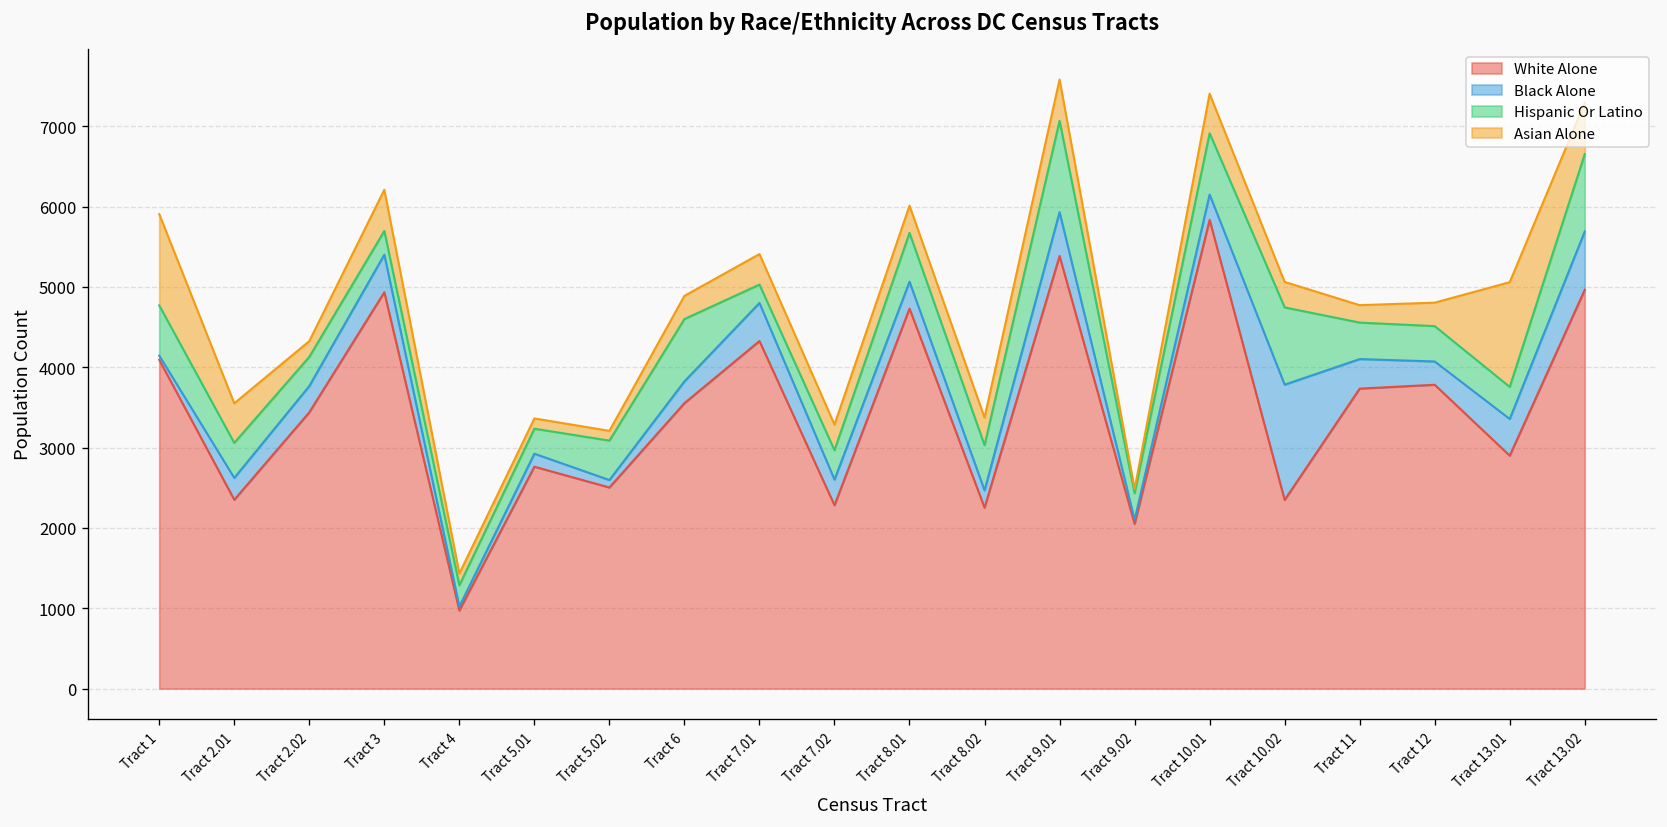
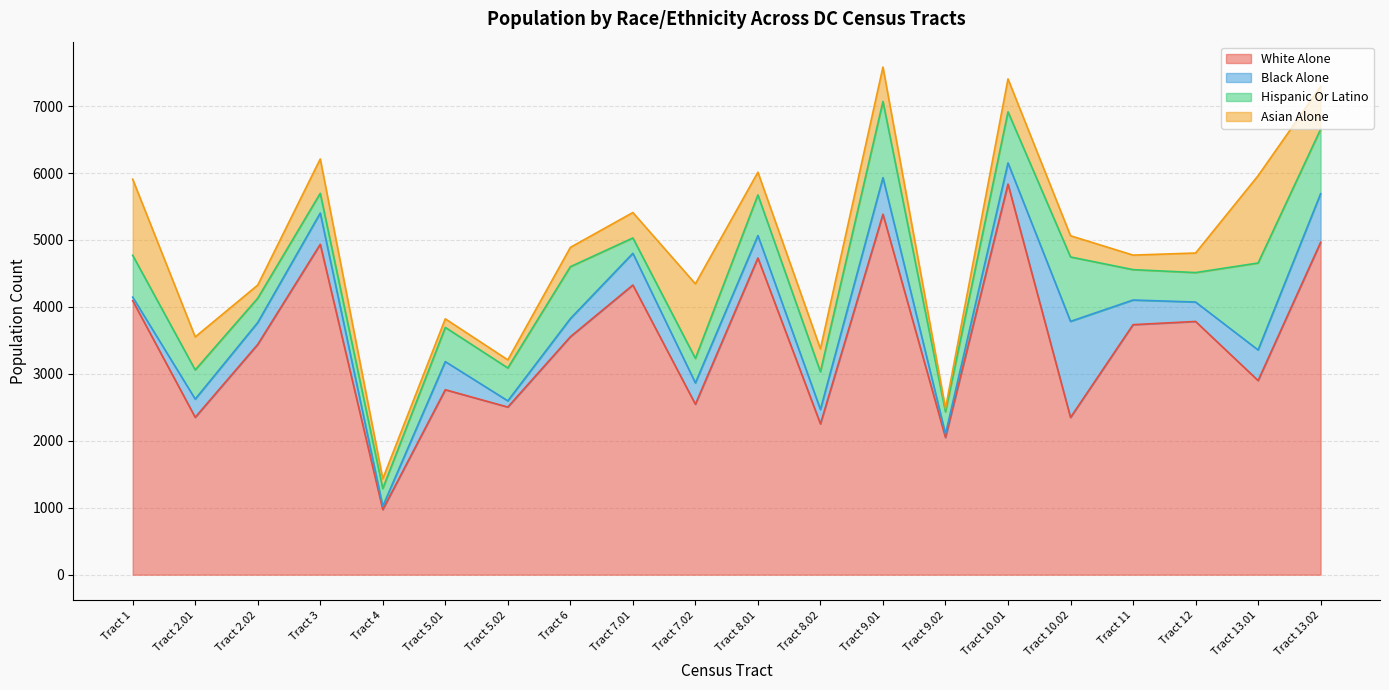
Black Alone, Tract 5.01: 200 -> 400
Hispanic Or Latino, Tract 5.01: 300 -> 500
White Alone, Tract 7.02: 2300 -> 2500
Asian Alone, Tract 7.02: 300 -> 1100
Hispanic Or Latino, Tract 13.01: 400 -> 1300
